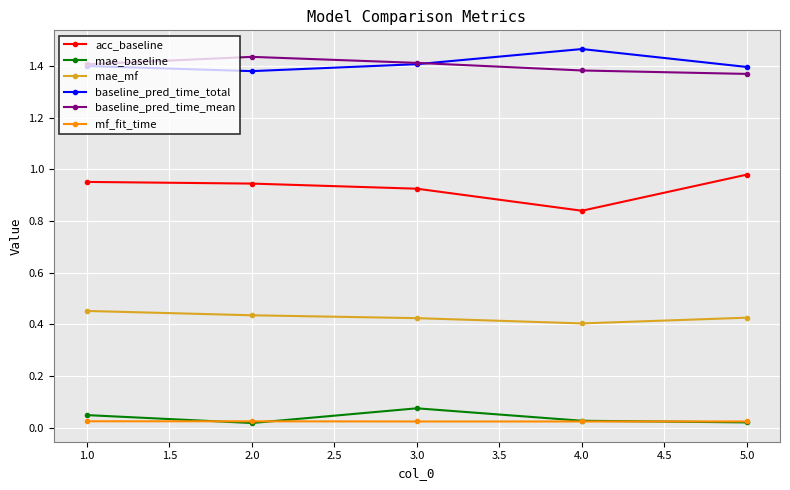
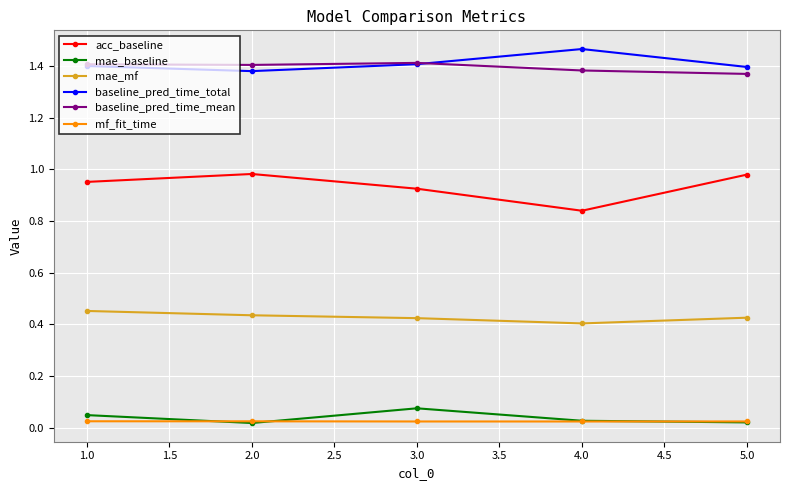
acc_baseline, 2.0: 0.95 -> 0.98
baseline_pred_time_mean, 2.0: 1.44 -> 1.41
